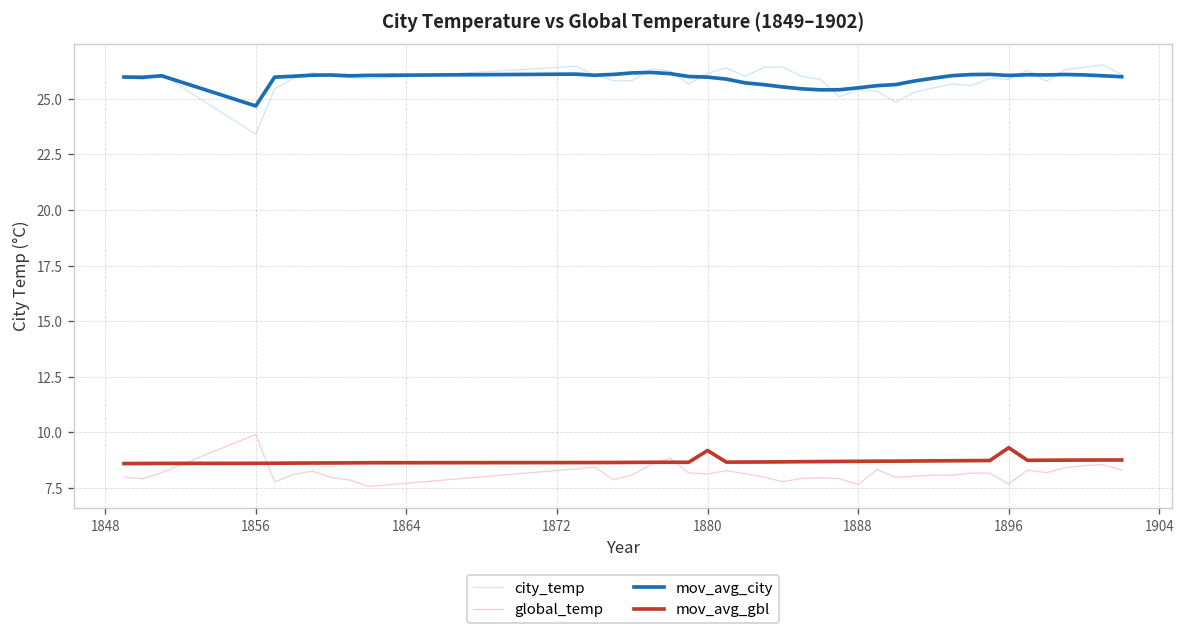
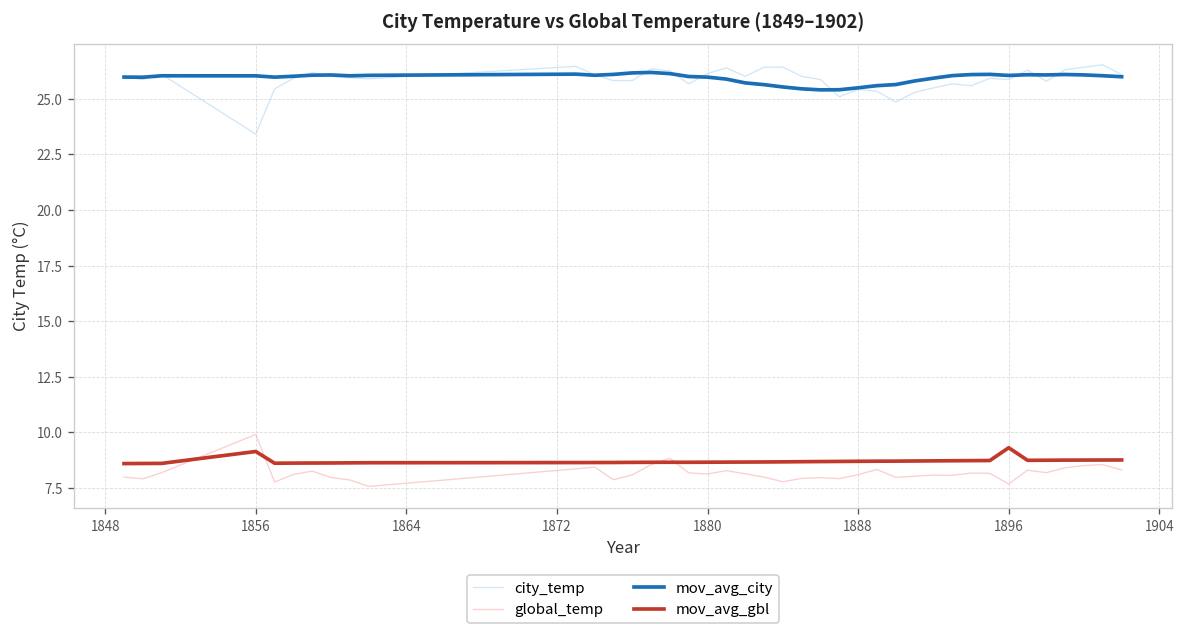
mov_avg_city, 1856: 24.7 -> 26.0
mov_avg_gbl, 1856: 8.6 -> 9.1
mov_avg_gbl, 1880: 9.2 -> 8.6
global_temp, 1888: 7.7 -> 8.1
